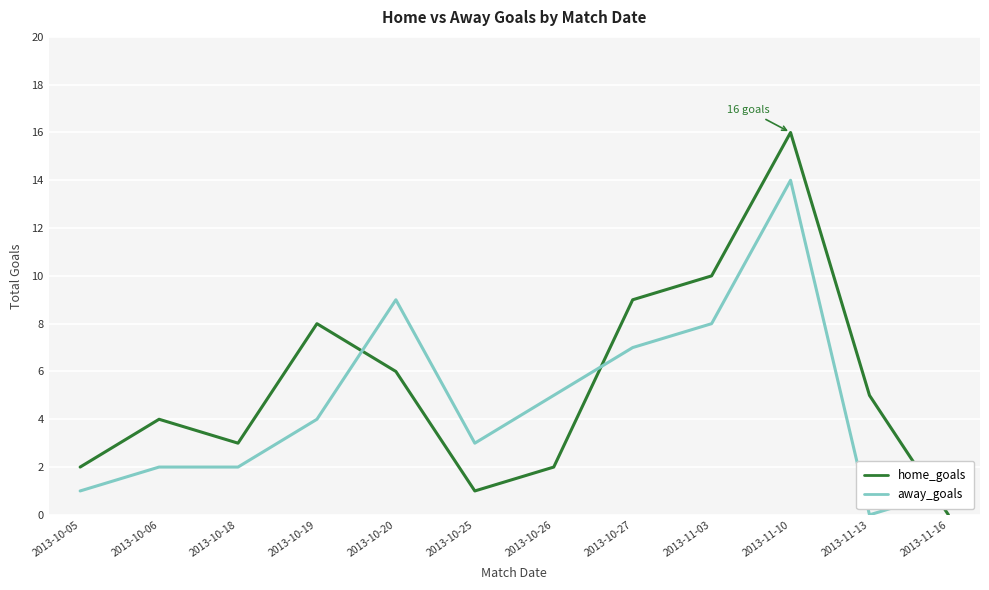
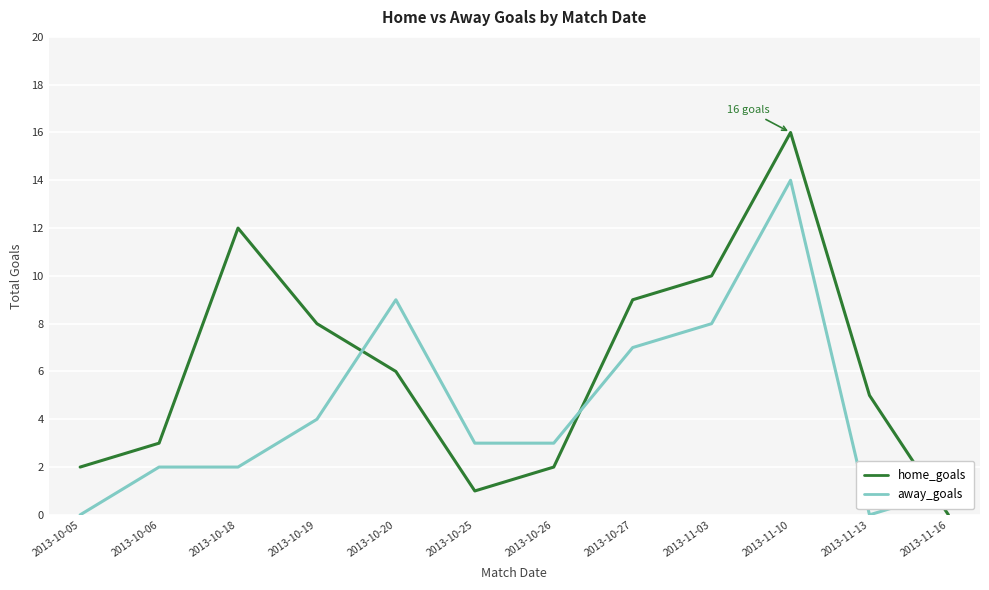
away_goals, 2013-10-05: 1 -> 0
home_goals, 2013-10-06: 4 -> 3
home_goals, 2013-10-18: 3 -> 12
away_goals, 2013-10-26: 5 -> 3
